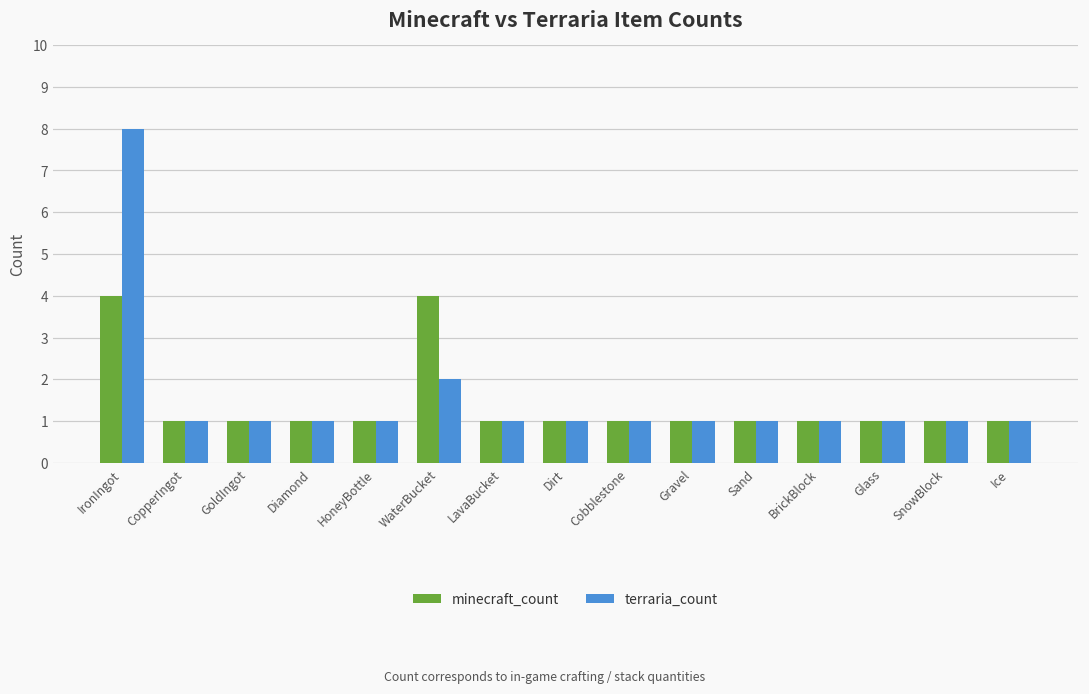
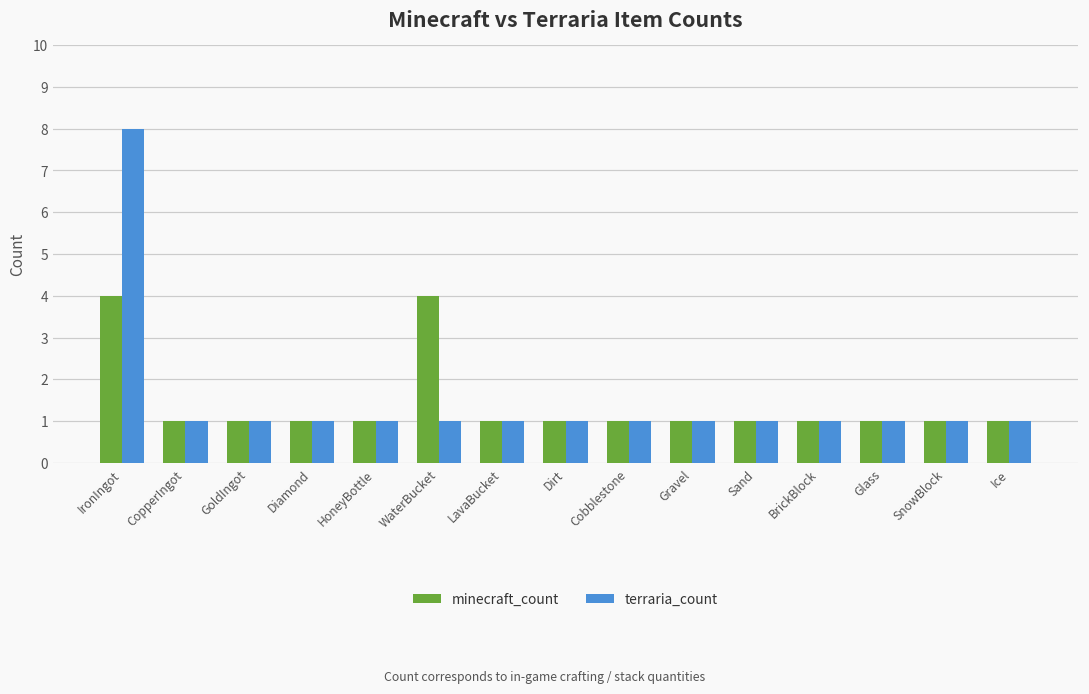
terraria_count, WaterBucket: 2 -> 1
